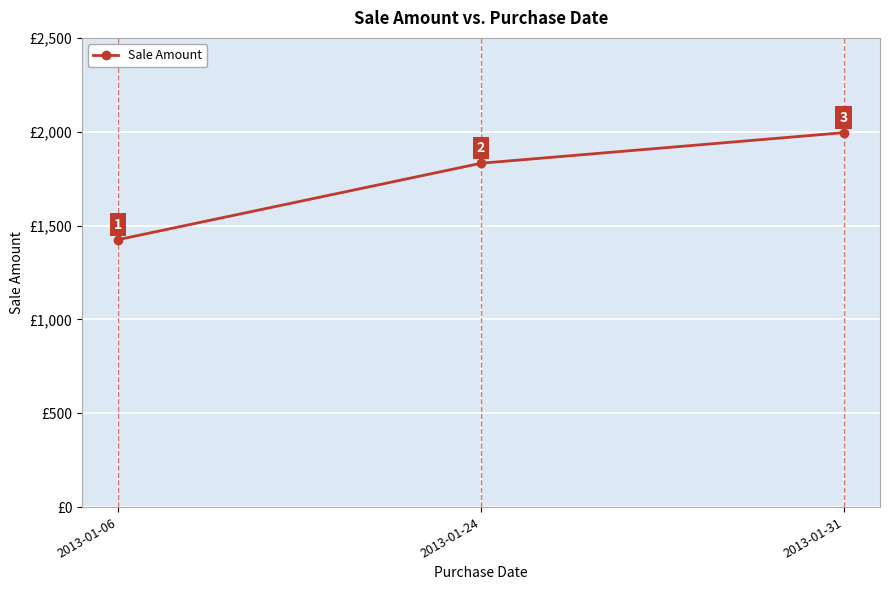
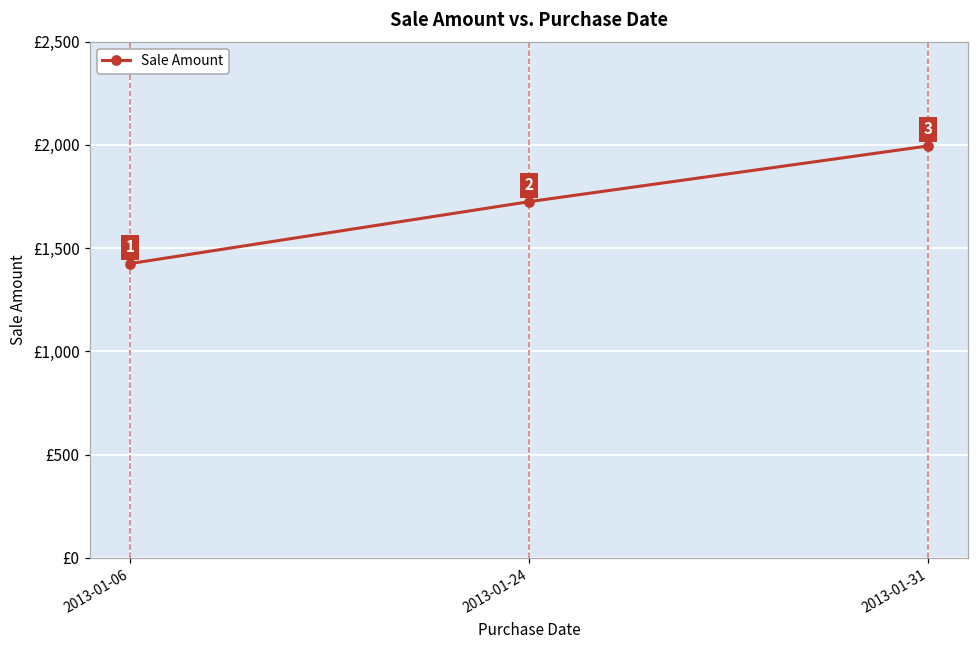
2013-01-24: £1,830 -> £1,730
